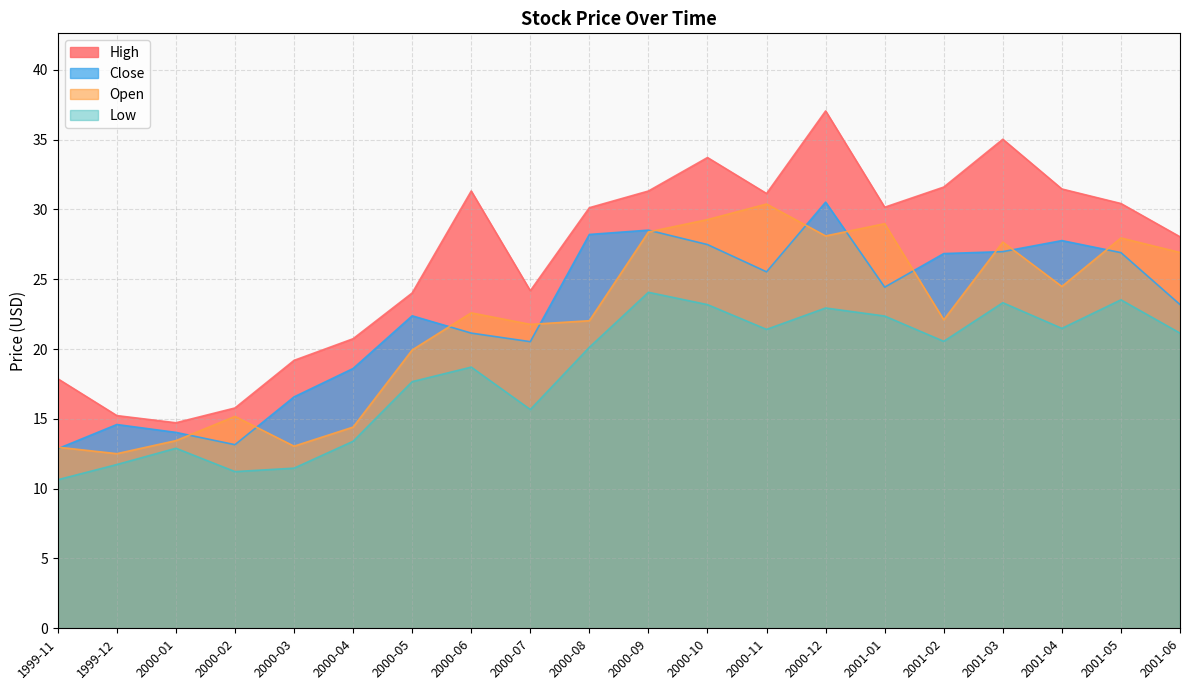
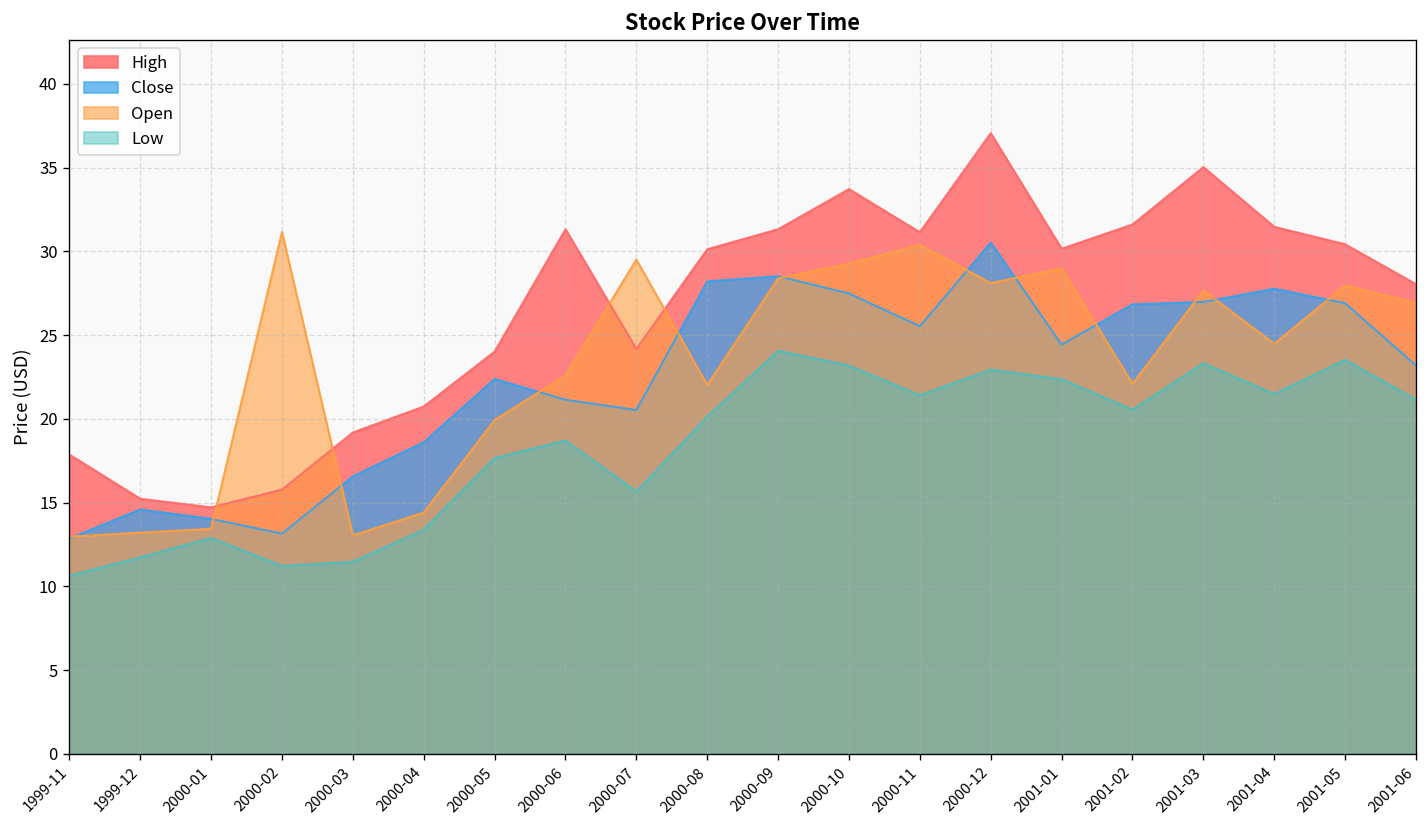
Open, 1999-12: 12.5 -> 13.2
Open, 2000-02: 15.2 -> 31.2
Open, 2000-07: 21.8 -> 29.5
